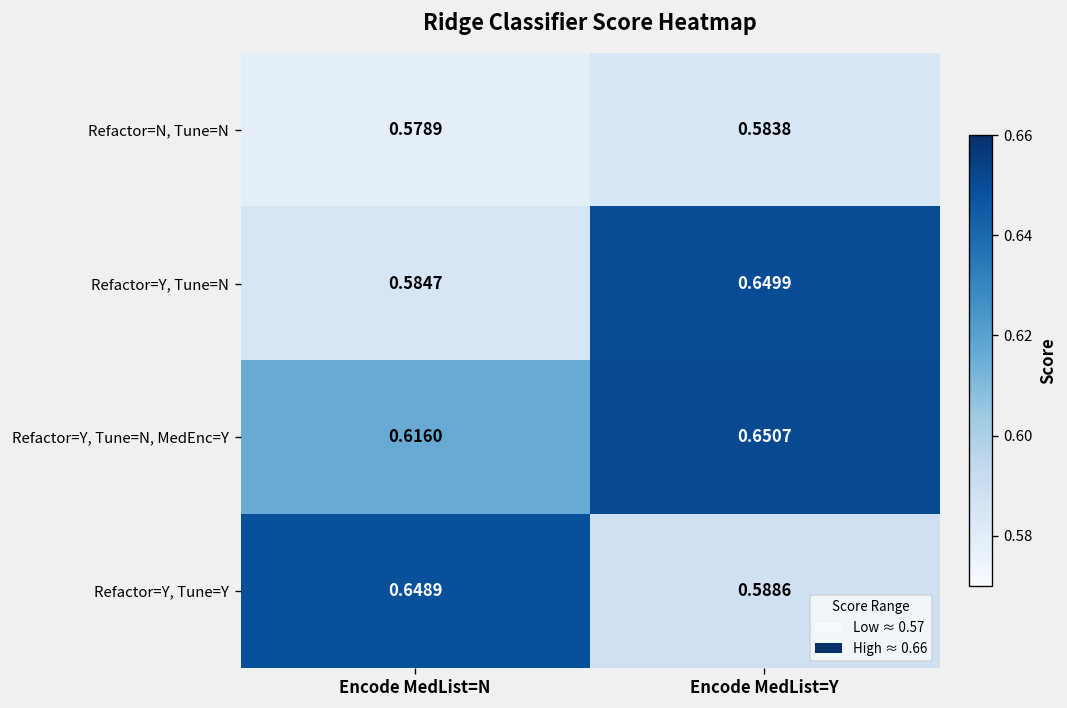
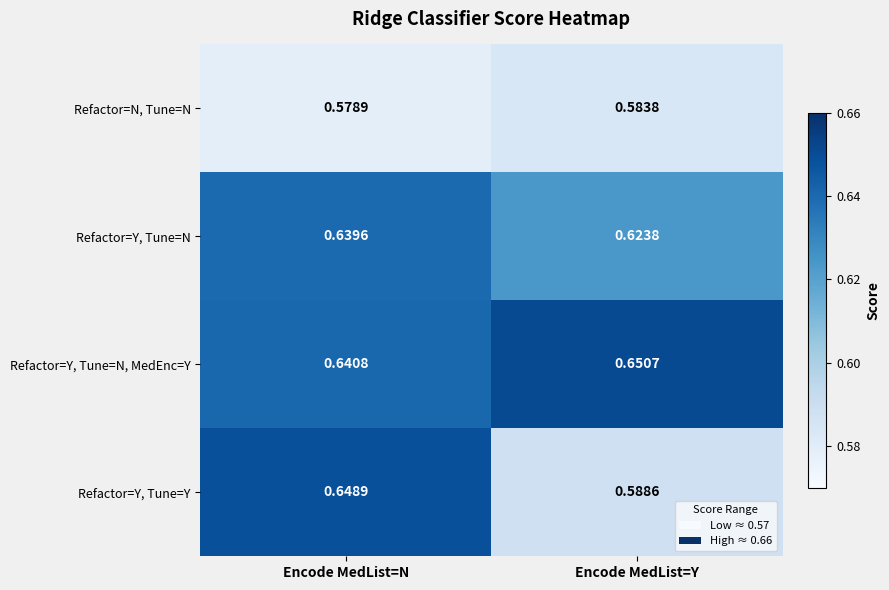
Refactor=Y, Tune=N, Encode MedList=N: 0.5847 -> 0.6396
Refactor=Y, Tune=N, Encode MedList=Y: 0.6499 -> 0.6238
Refactor=Y, Tune=N, MedEnc=Y, Encode MedList=N: 0.6160 -> 0.6408
